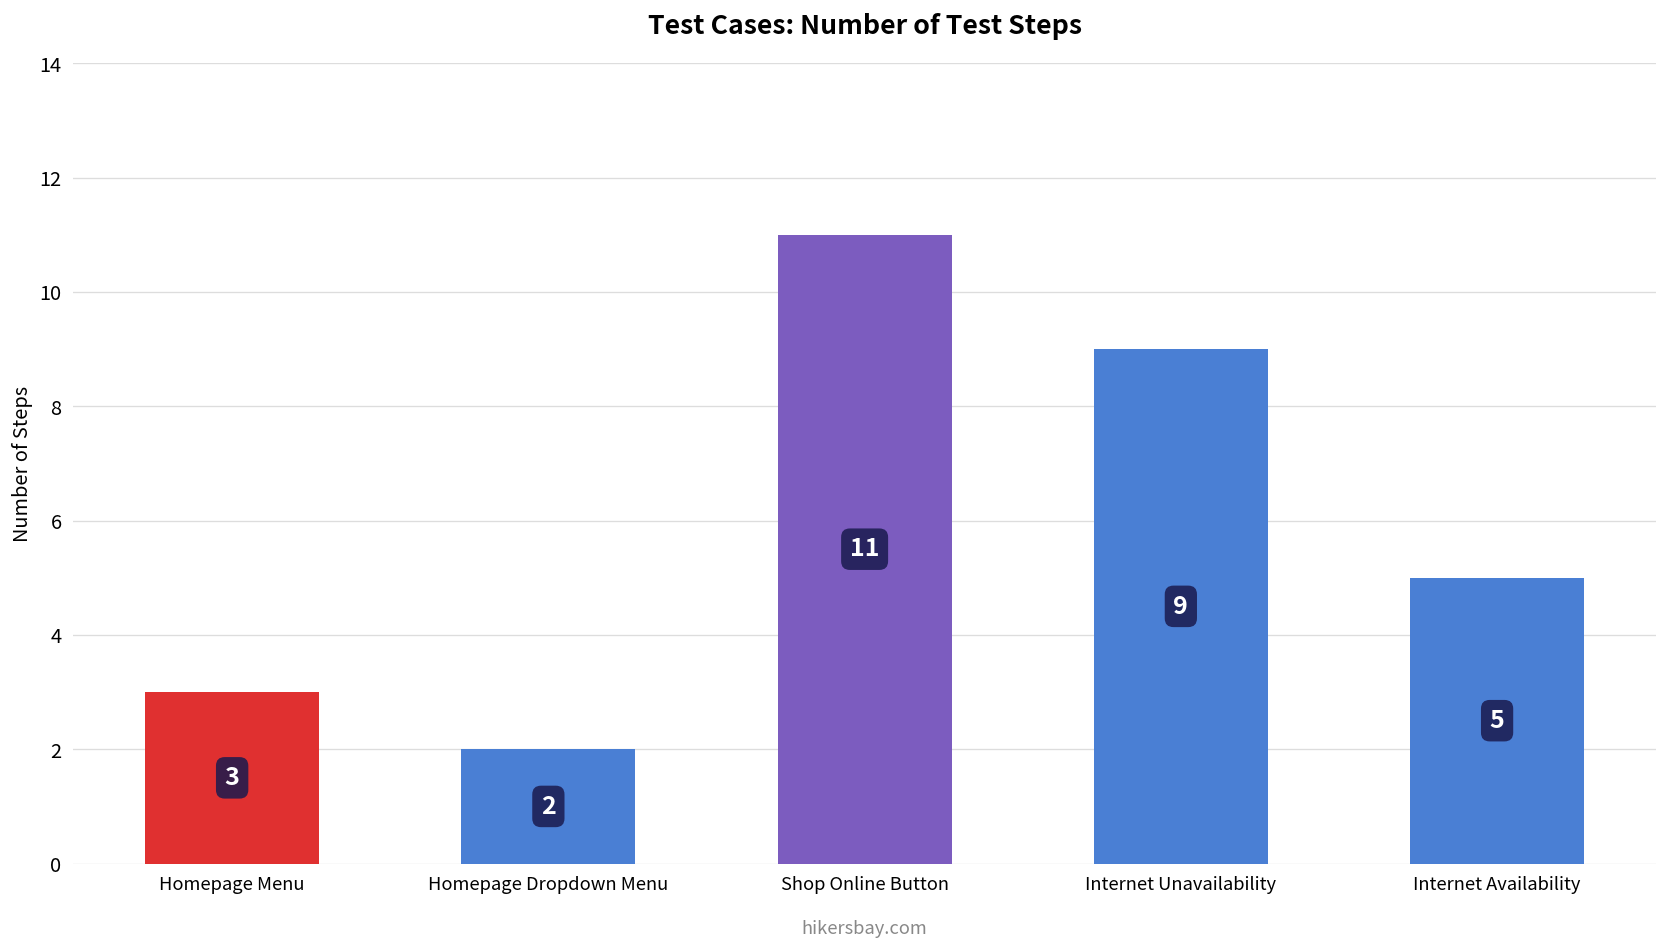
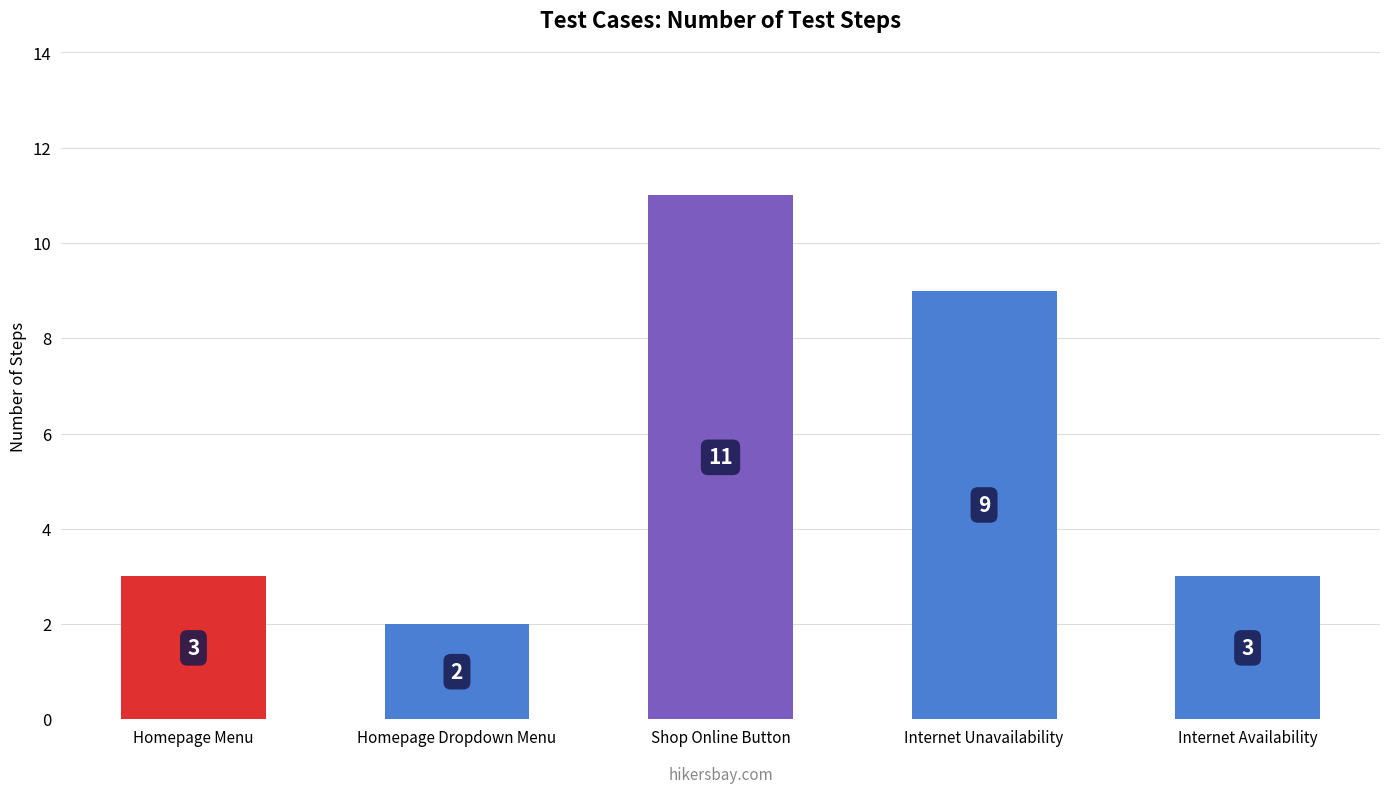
Internet Availability: 5 -> 3
